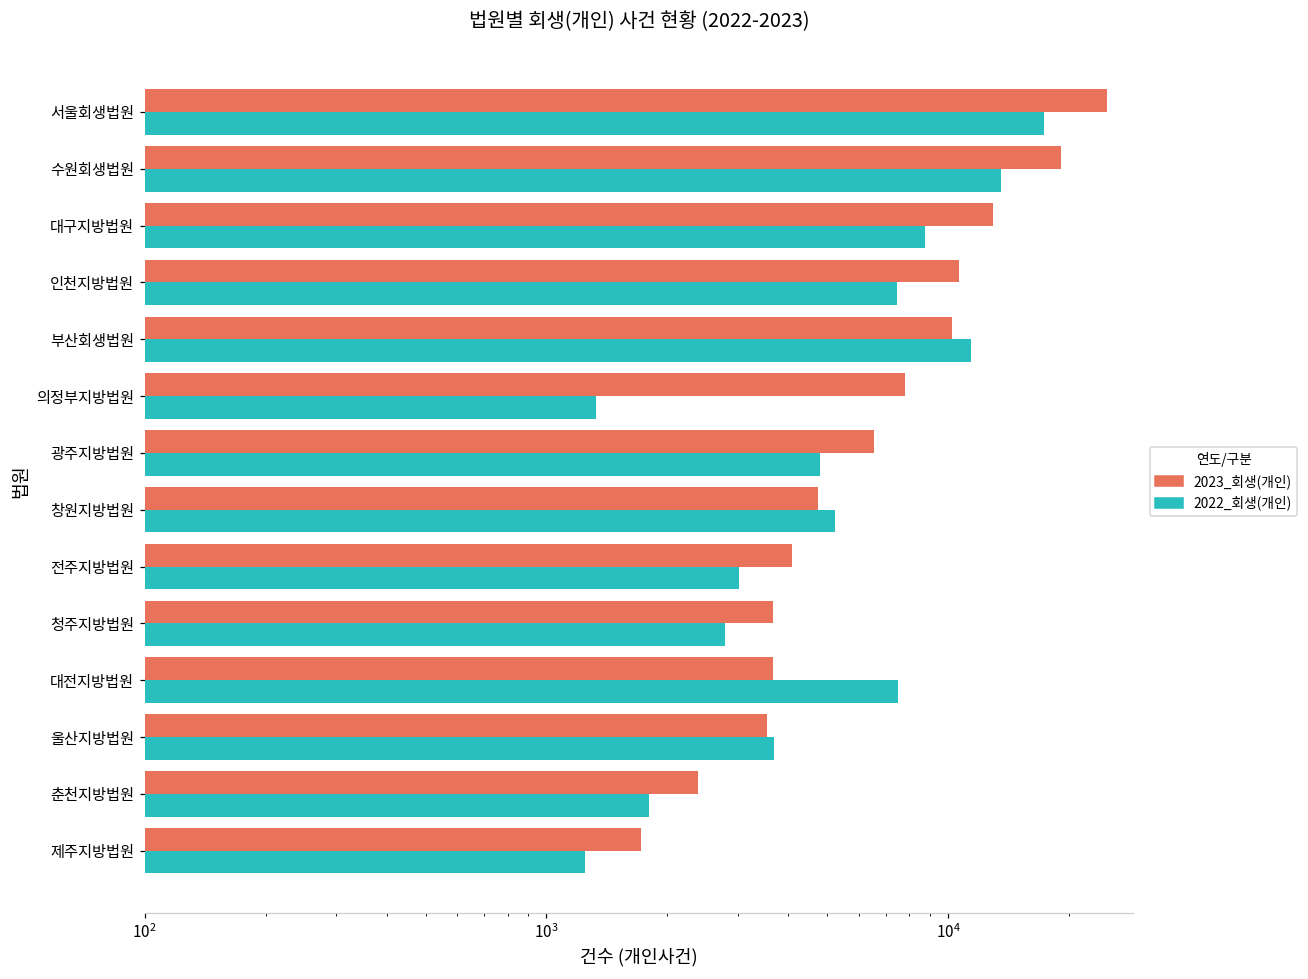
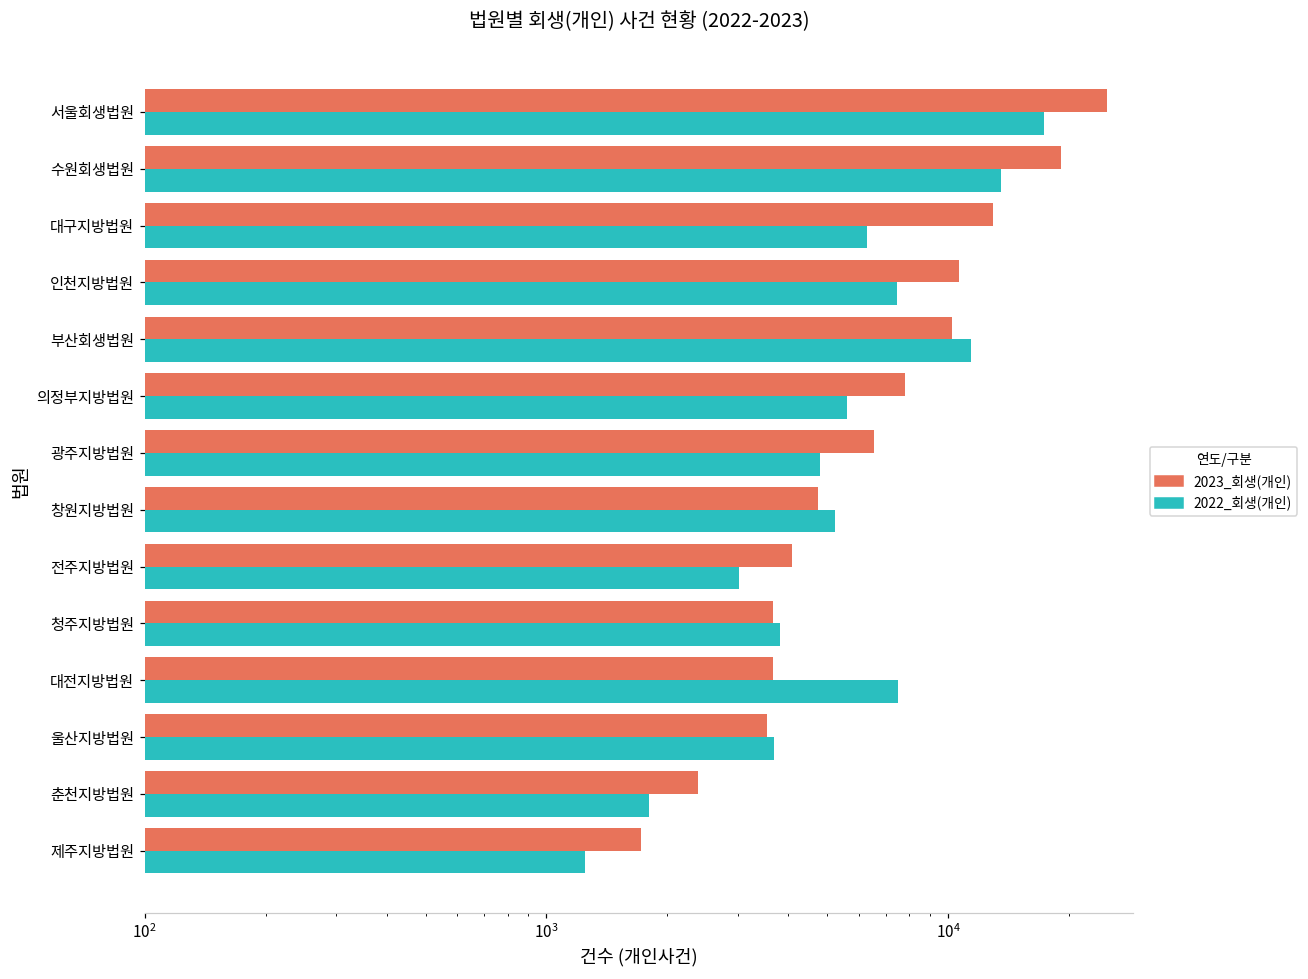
2022_회생(개인), 대구지방법원: 8800 -> 6300
2022_회생(개인), 의정부지방법원: 1330 -> 5600
2022_회생(개인), 청주지방법원: 2800 -> 3800
